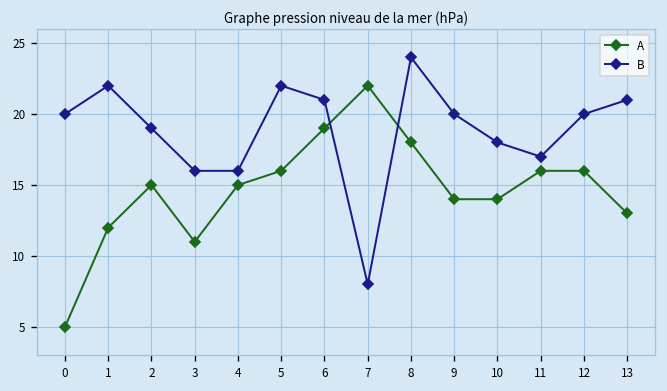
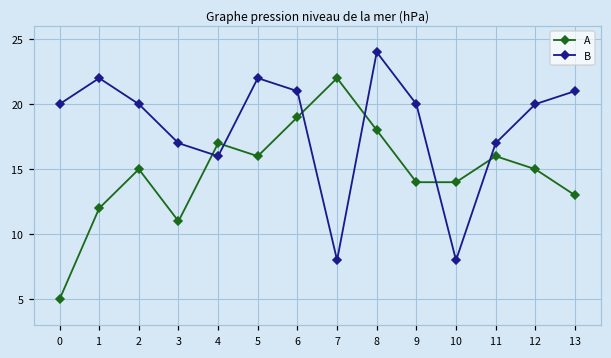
B, 2: 19 -> 20
B, 3: 16 -> 17
A, 4: 15 -> 17
B, 10: 18 -> 8
A, 12: 16 -> 15
